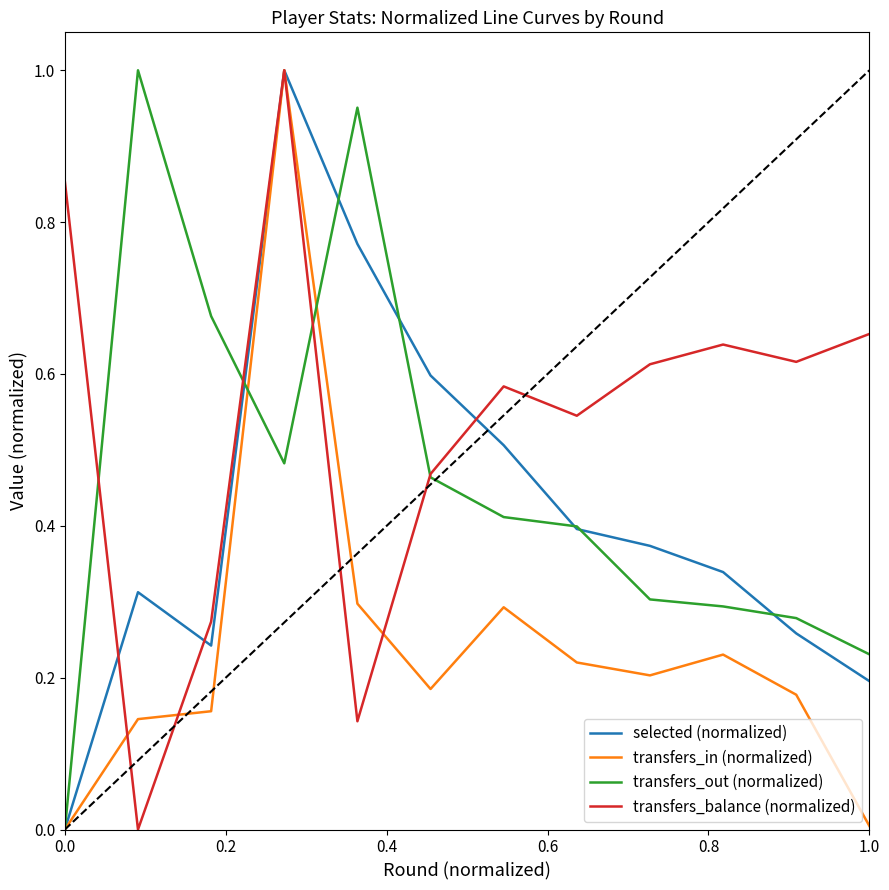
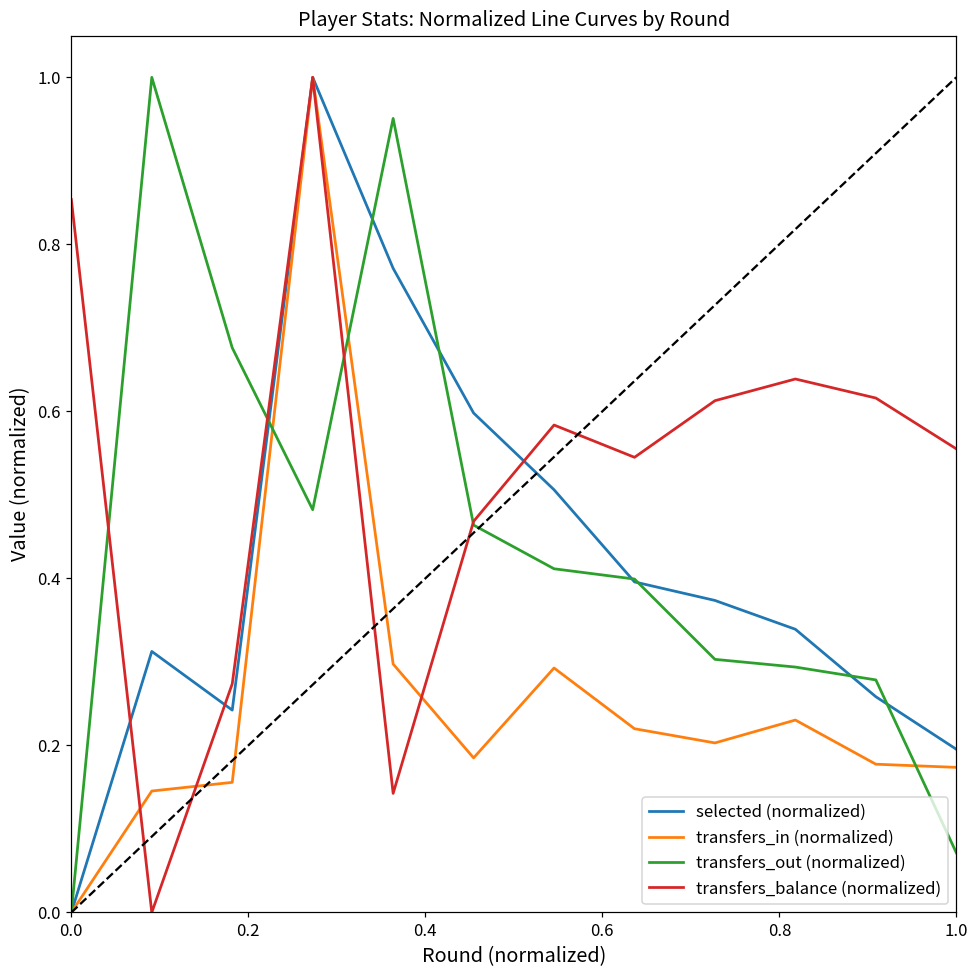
transfers_in (normalized), 1.0: 0.00 -> 0.17
transfers_out (normalized), 1.0: 0.23 -> 0.07
transfers_balance (normalized), 1.0: 0.65 -> 0.56
